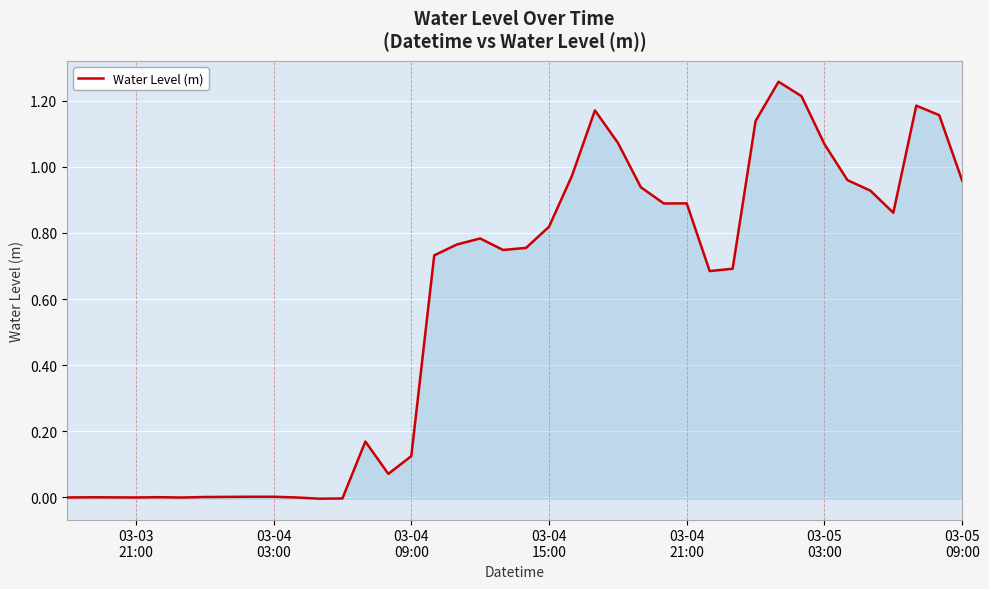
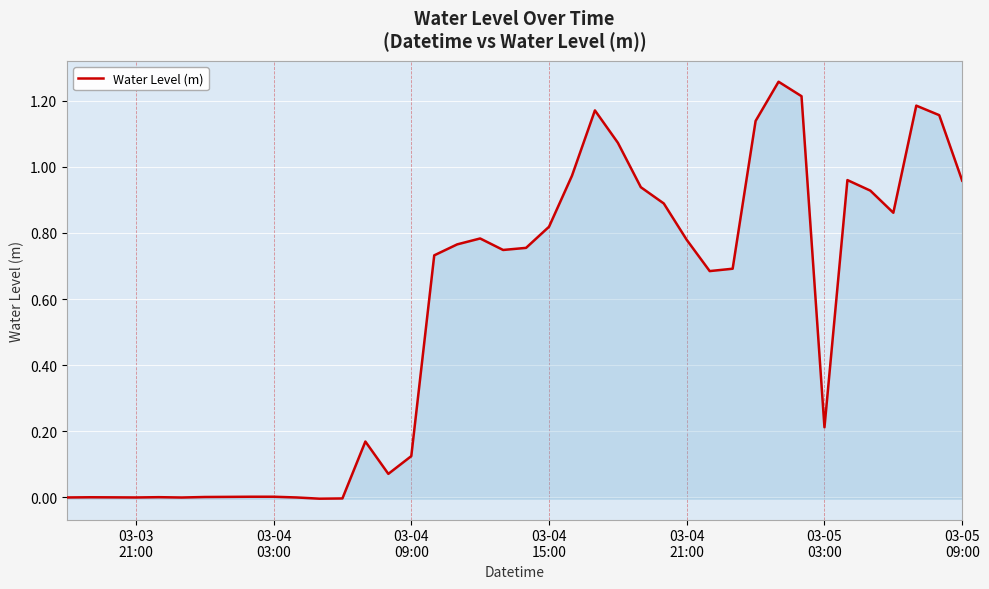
03-04 21:00: 0.89 -> 0.78
03-05 03:00: 1.07 -> 0.21
